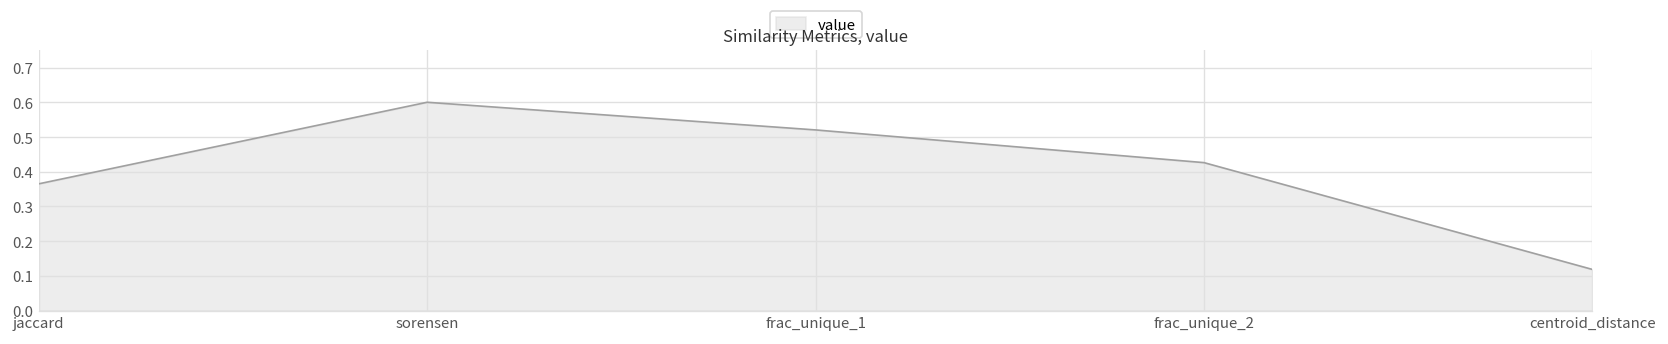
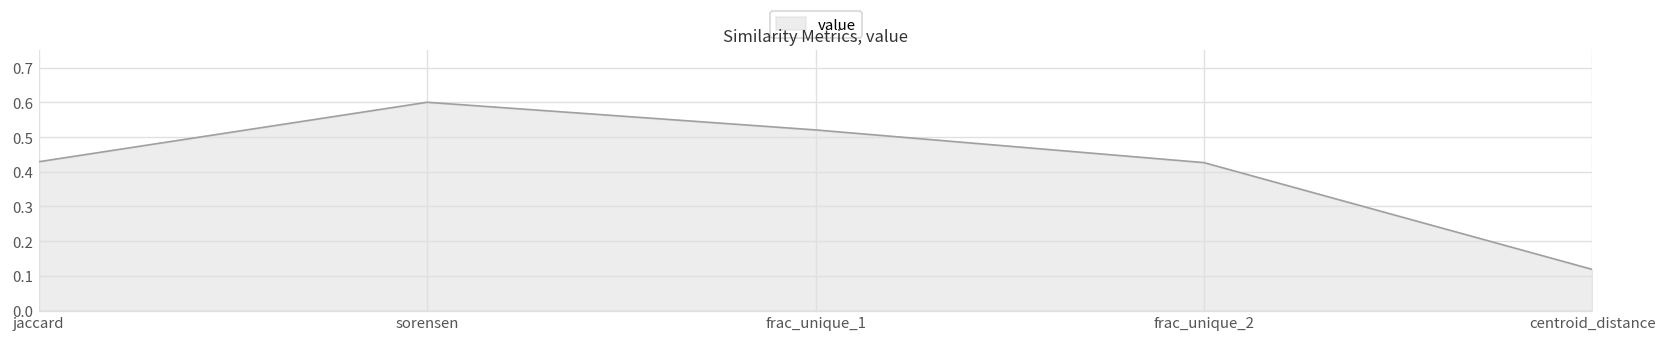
jaccard: 0.37 -> 0.43
